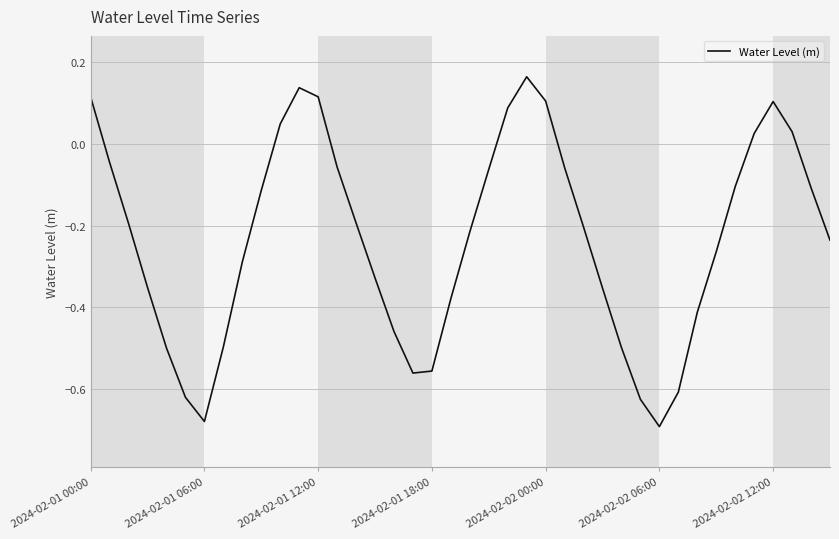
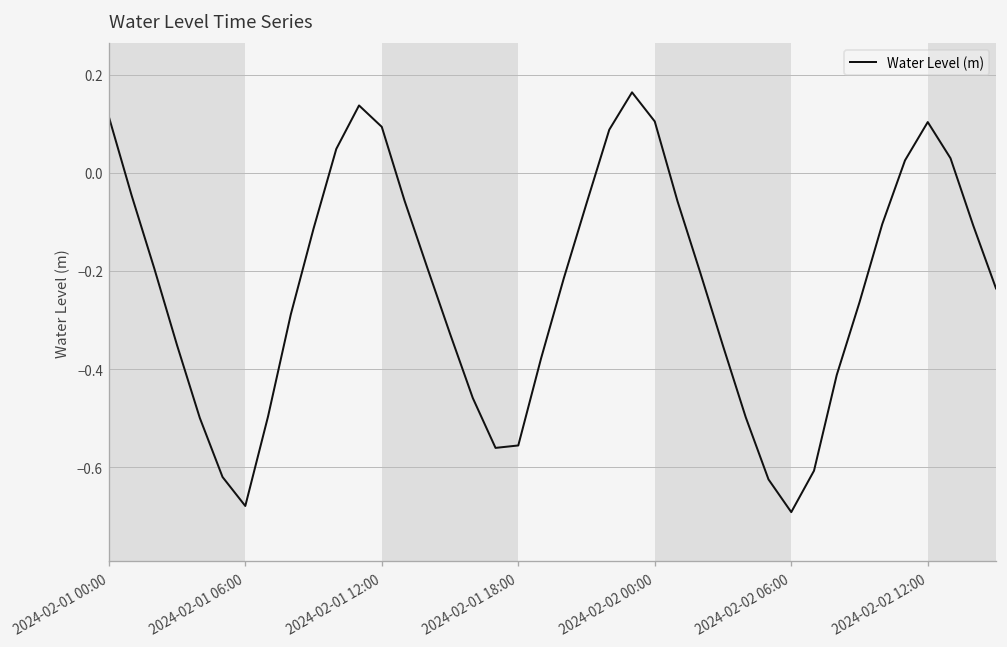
2024-02-01 12:00: 0.12 -> 0.09
